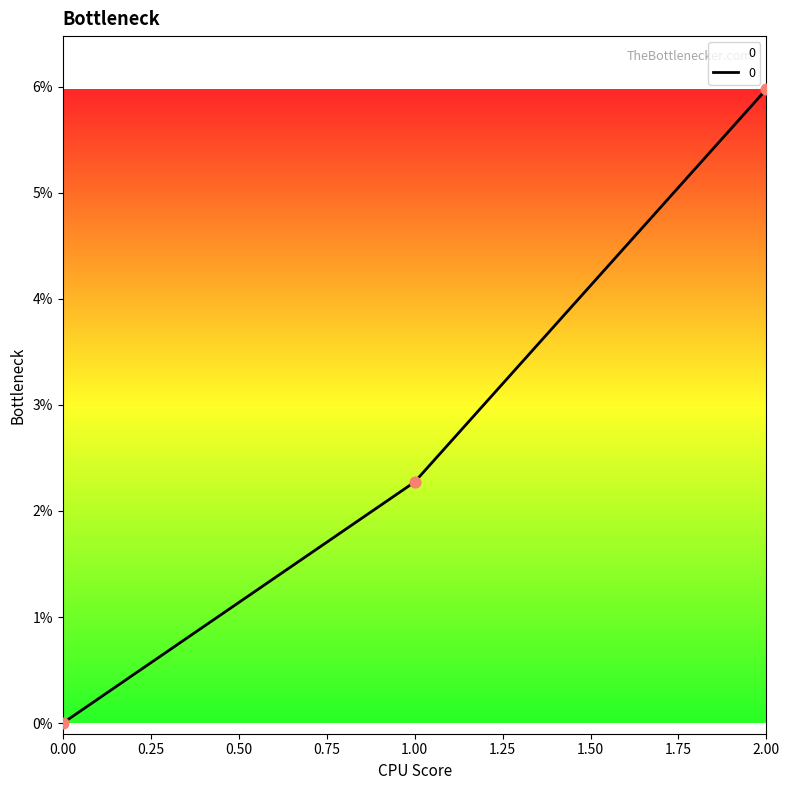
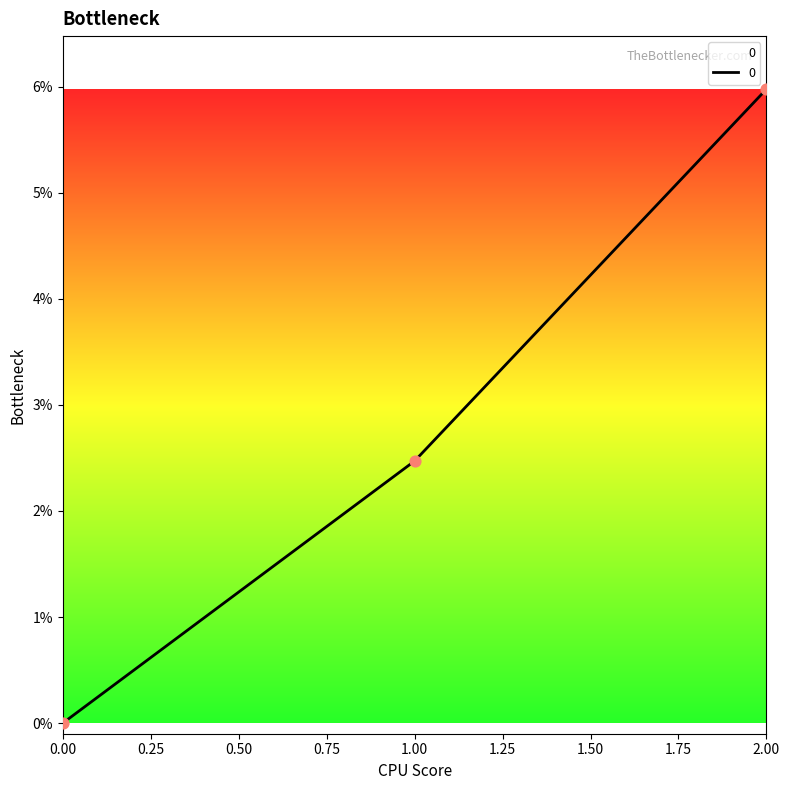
1.00: 2.27% -> 2.47%
